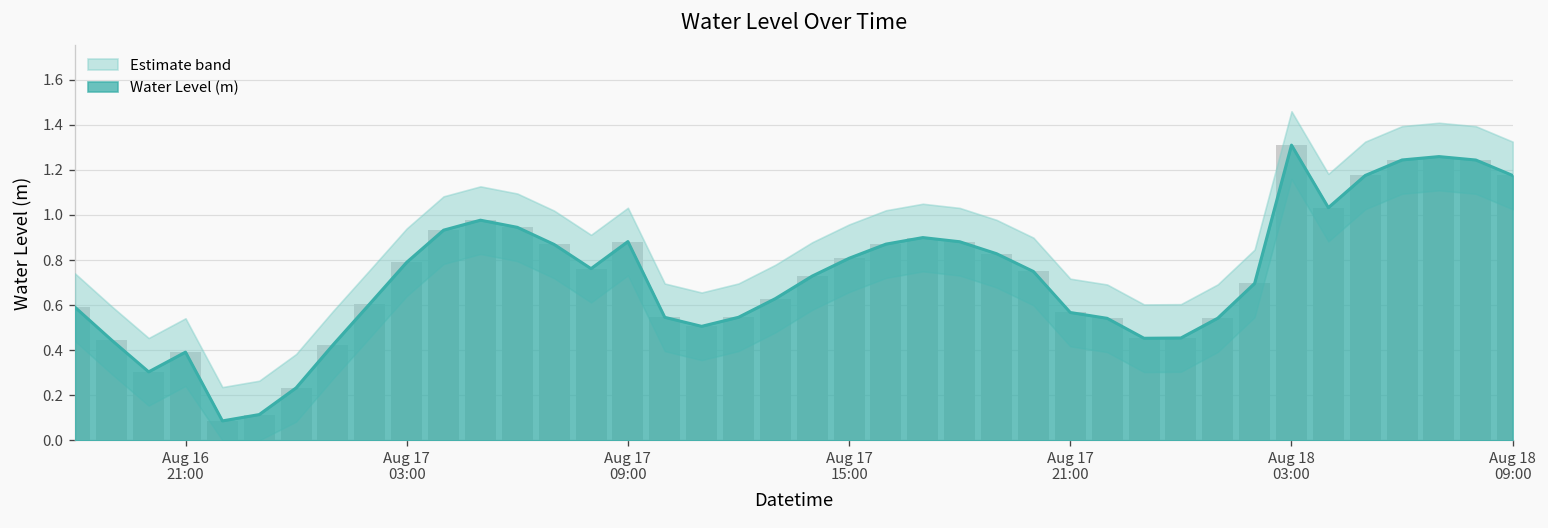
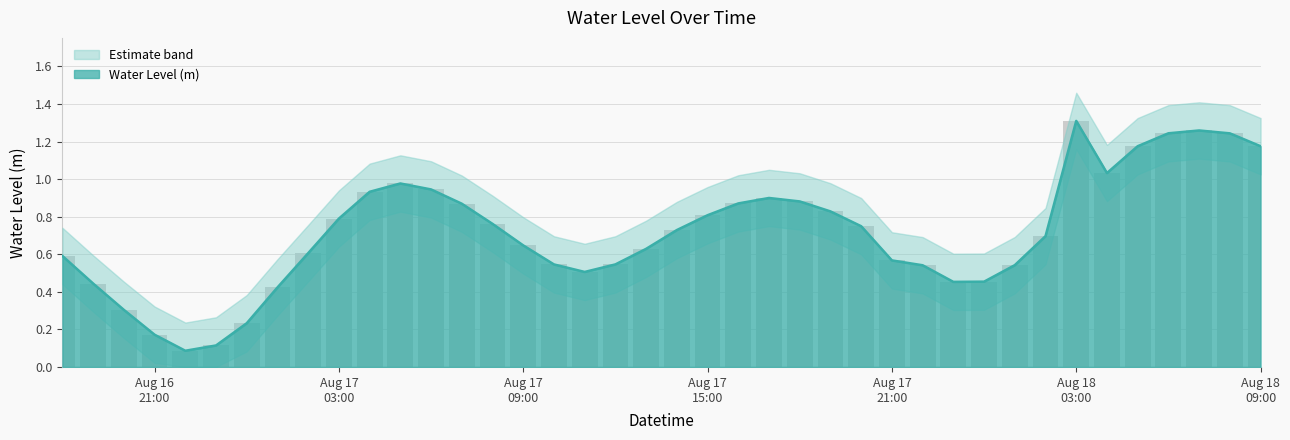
Water Level (m), Aug 16 21:00: 0.39 -> 0.17
Water Level (m), Aug 17 09:00: 0.88 -> 0.65
